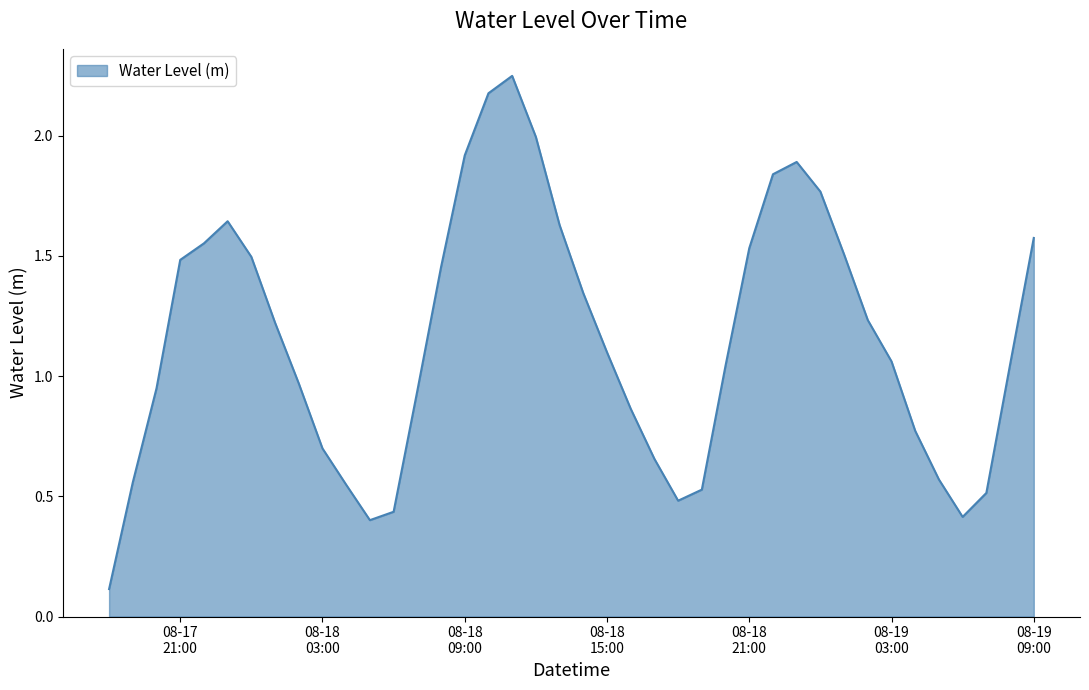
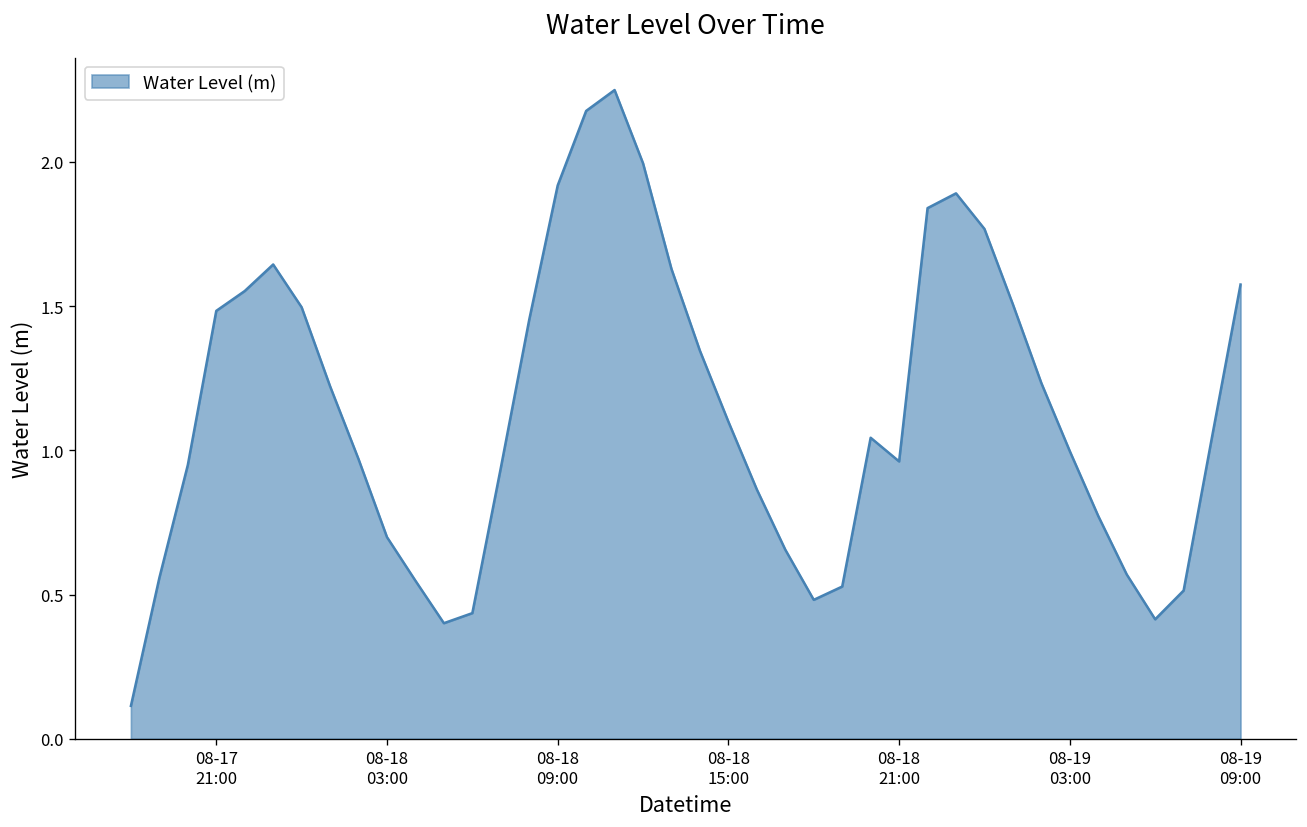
08-18 21:00: 1.53 -> 0.96
08-19 03:00: 1.06 -> 1.00
